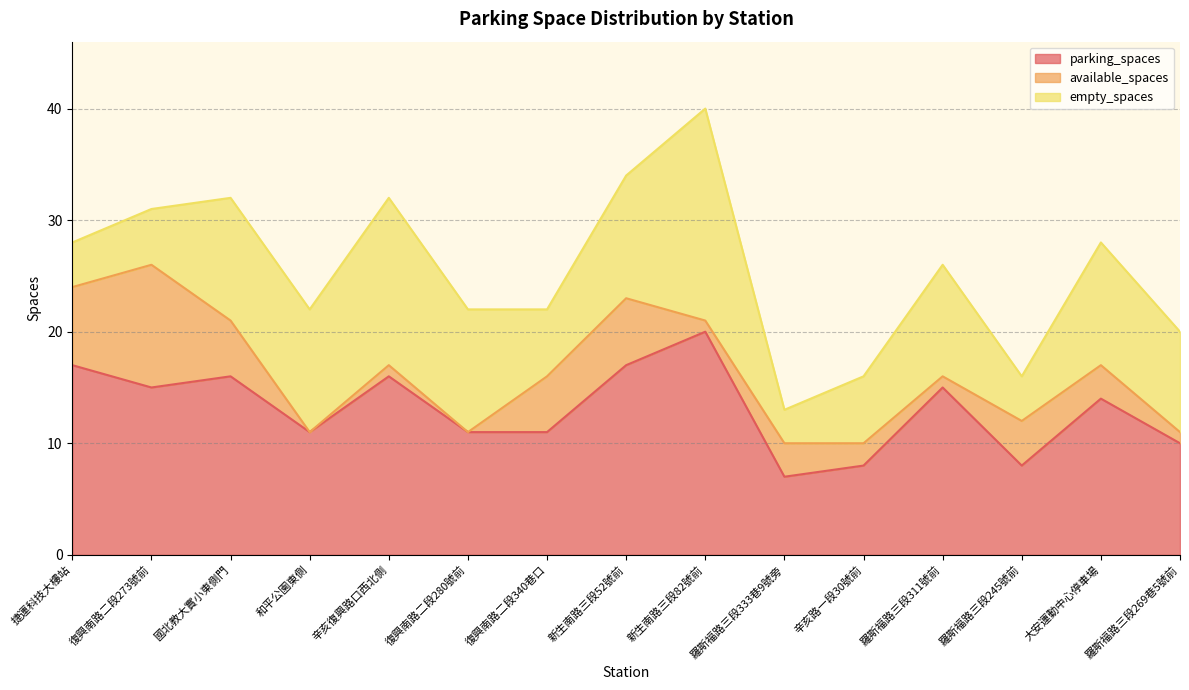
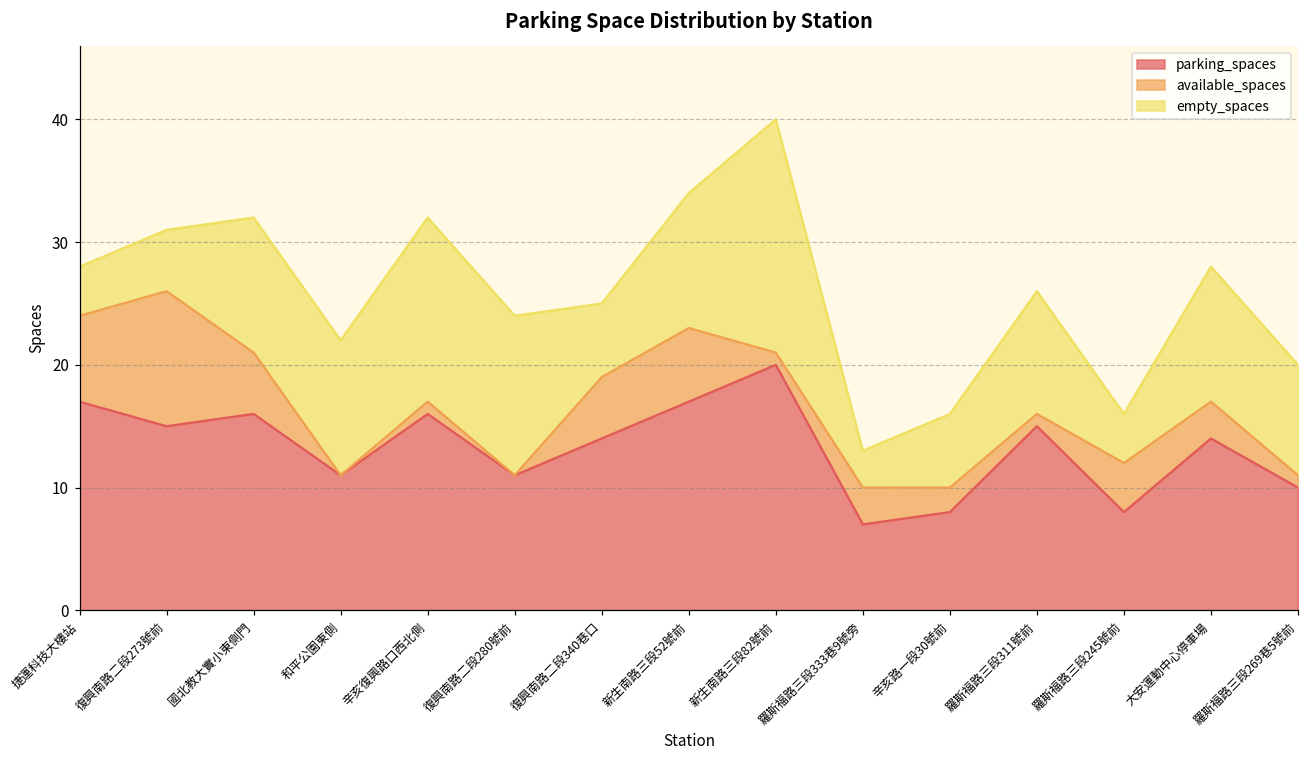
empty_spaces, 復興南路二段280號前: 11 -> 13
parking_spaces, 復興南路二段340巷口: 11 -> 14
